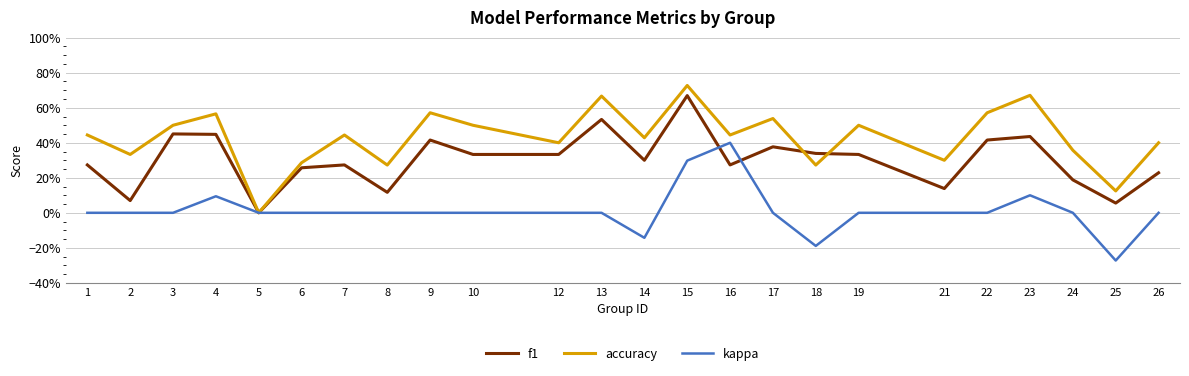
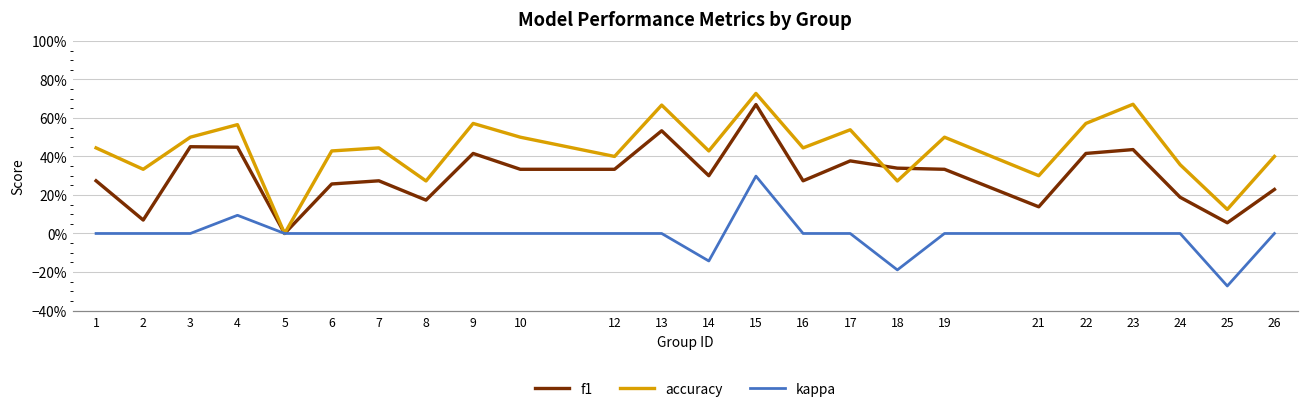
accuracy, 6: 29% -> 43%
f1, 8: 12% -> 17%
kappa, 16: 40% -> 0%
kappa, 23: 10% -> 0%
